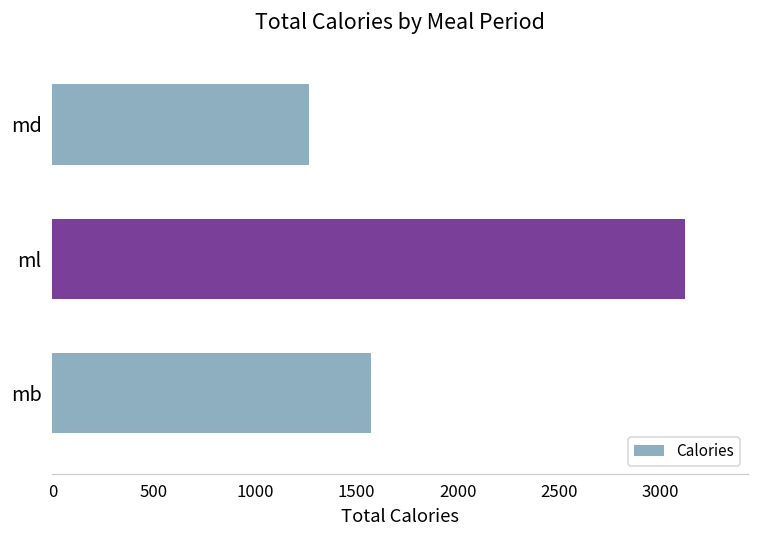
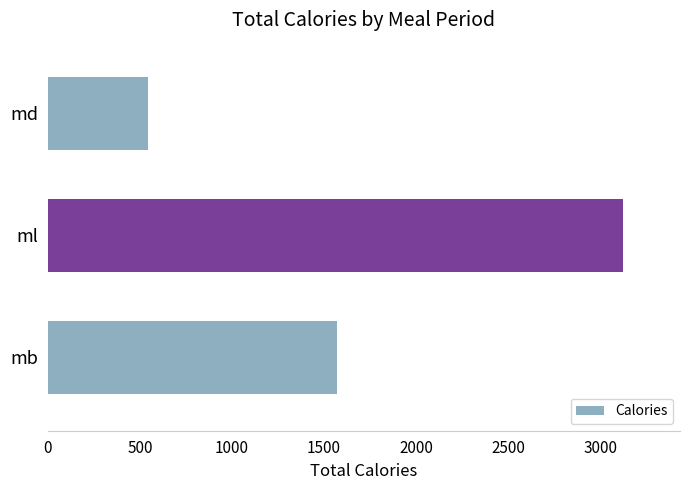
md: 1270 -> 550
